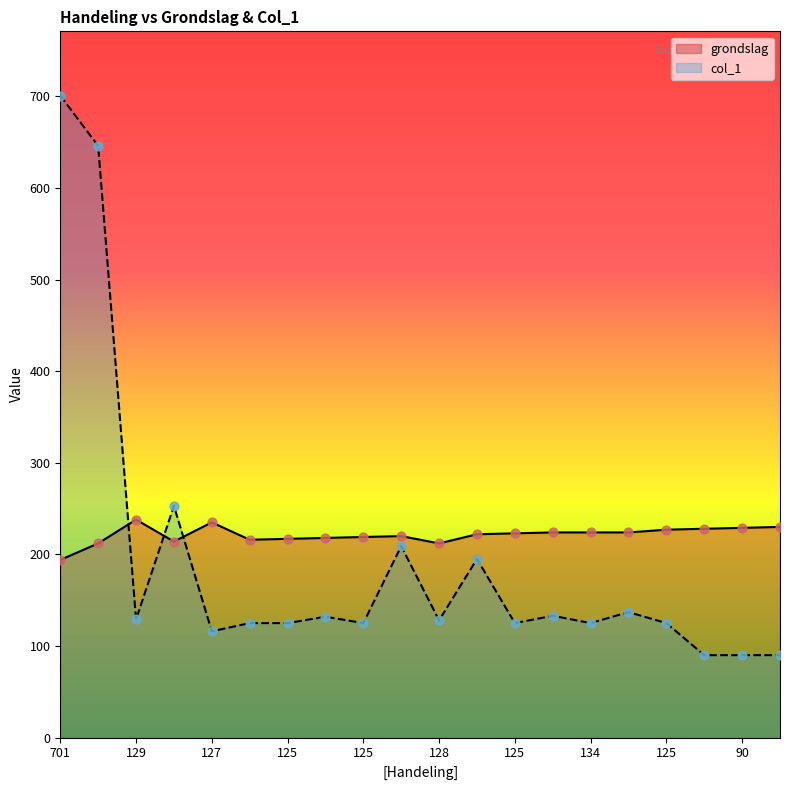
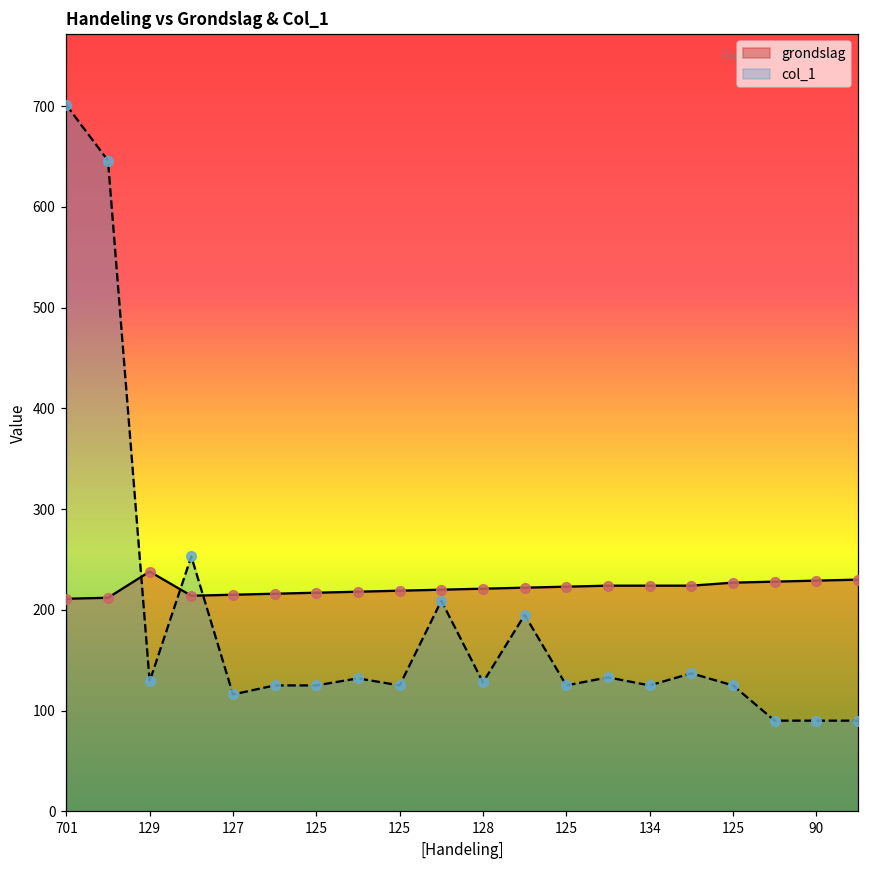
grondslag, 701: 190 -> 210
grondslag, 127: 240 -> 220
grondslag, 128: 210 -> 220
